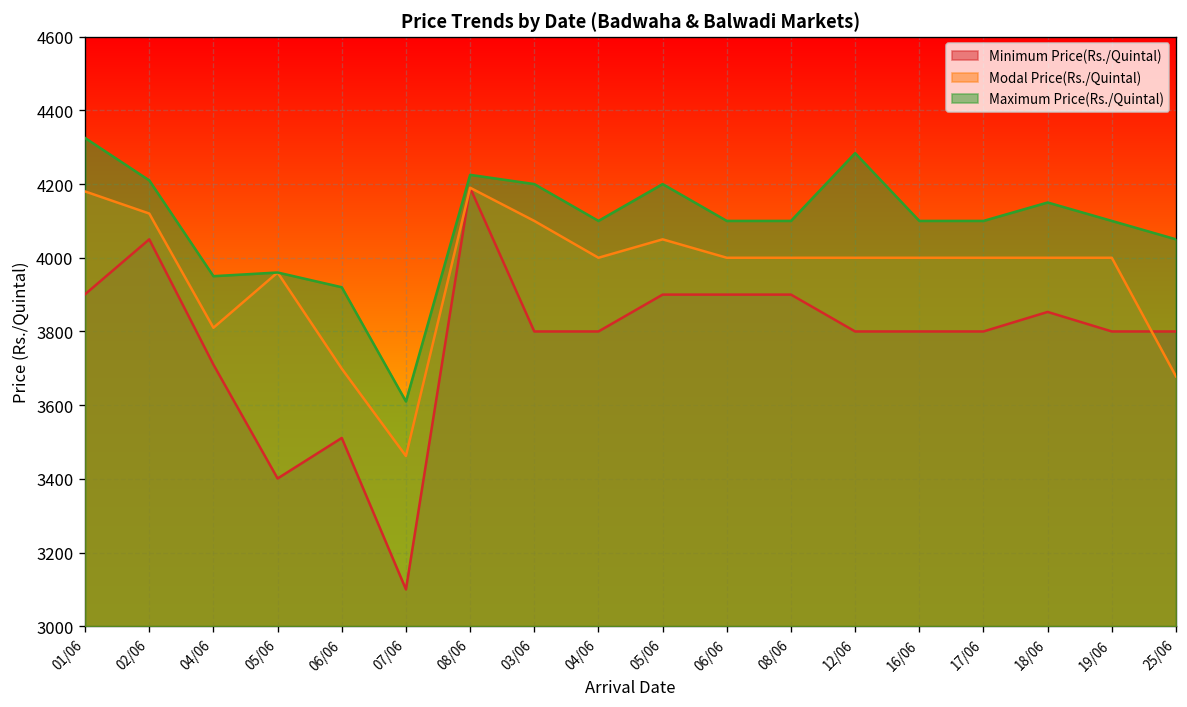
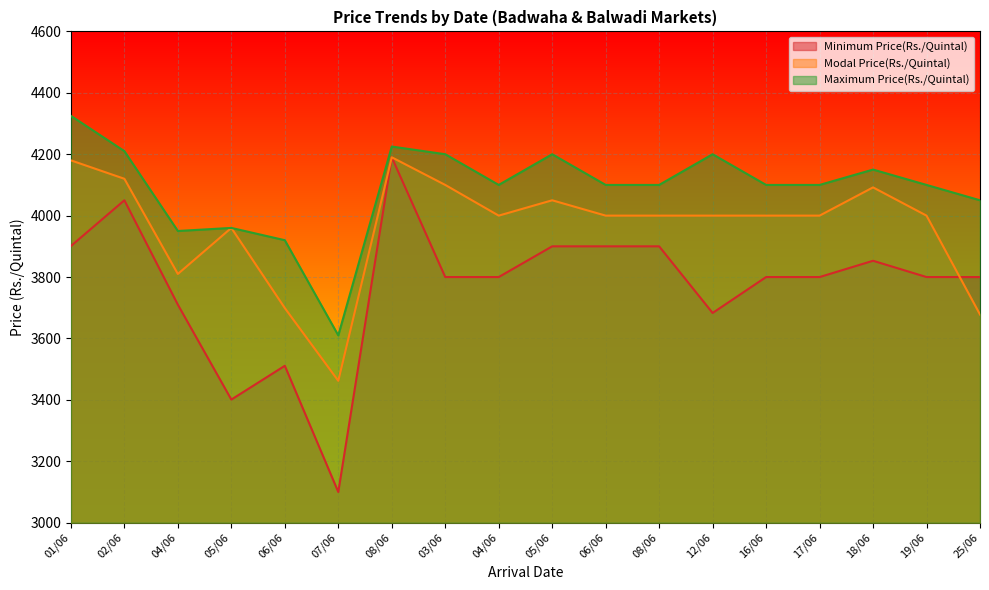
Minimum Price(Rs./Quintal), 12/06: 3800 -> 3680
Maximum Price(Rs./Quintal), 12/06: 4280 -> 4200
Modal Price(Rs./Quintal), 18/06: 4000 -> 4090
